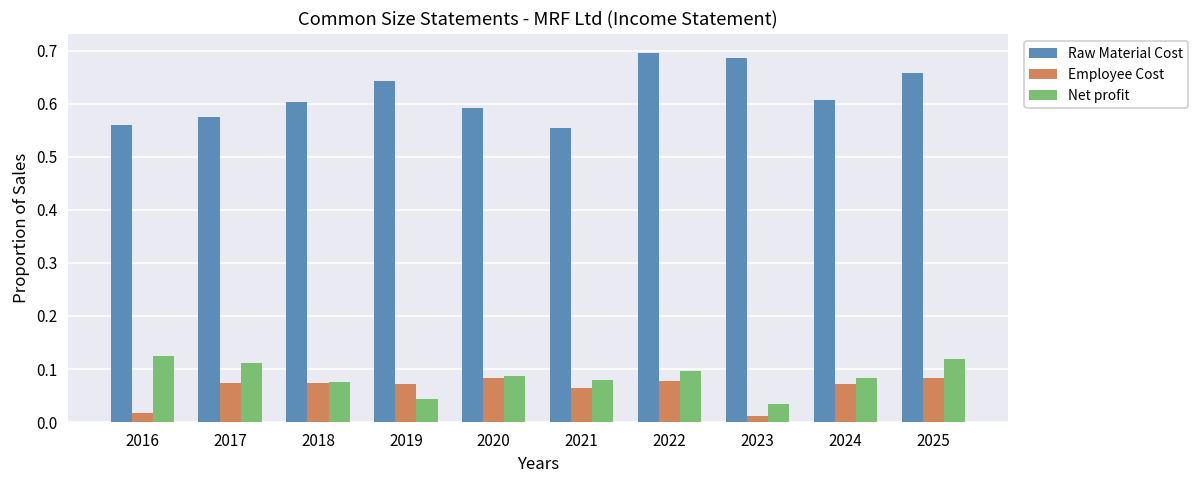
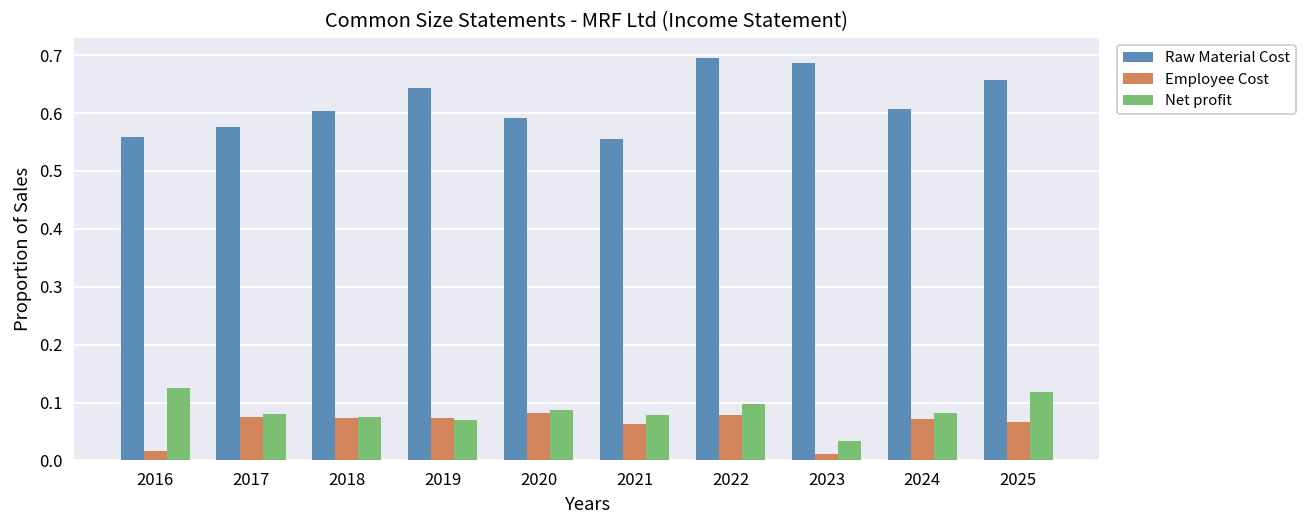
Net profit, 2017: 0.11 -> 0.08
Net profit, 2019: 0.04 -> 0.07
Employee Cost, 2025: 0.08 -> 0.07
